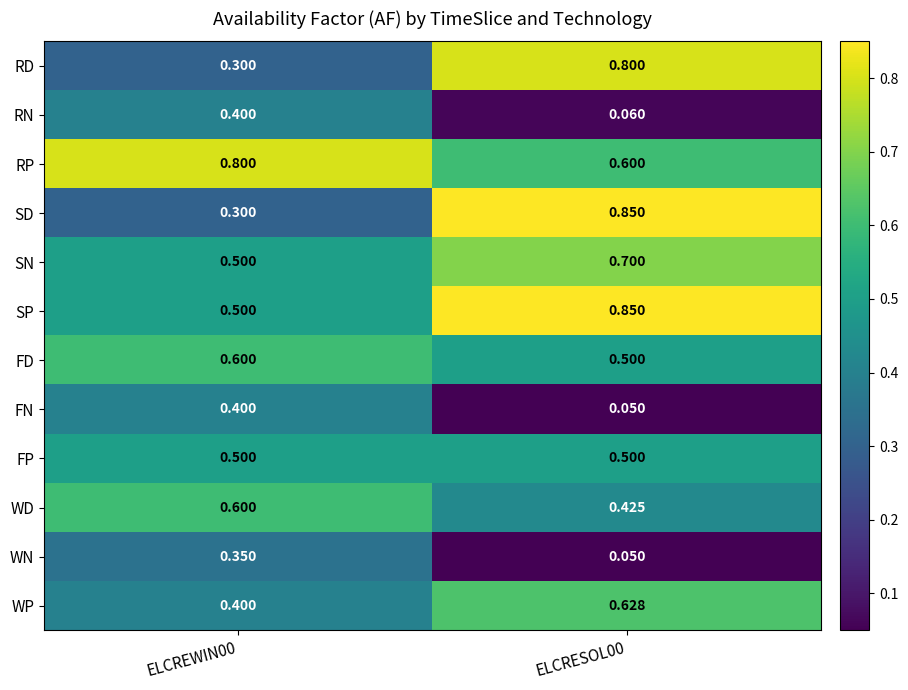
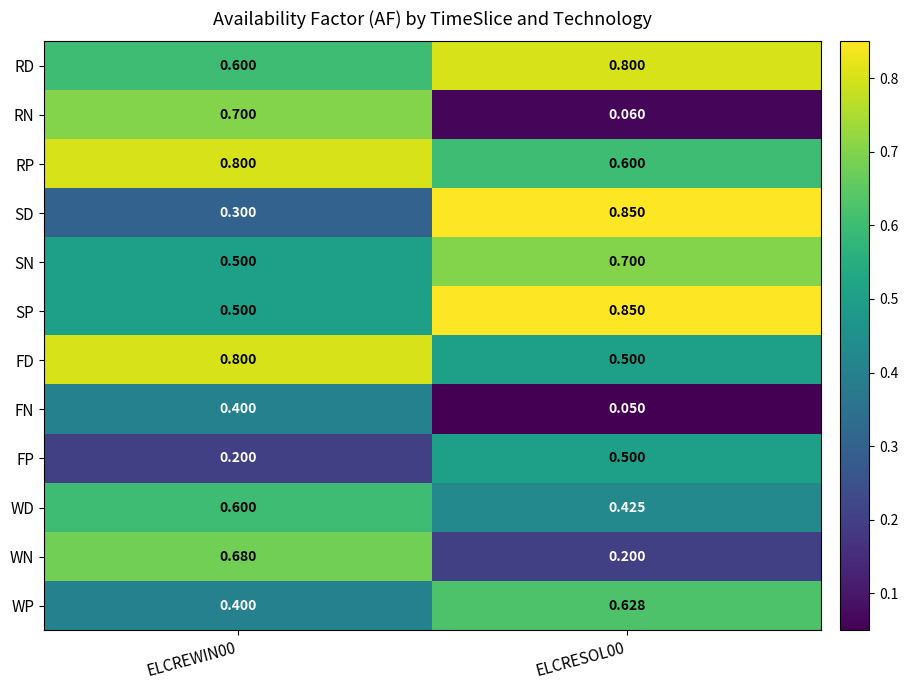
RD, ELCREWIN00: 0.300 -> 0.600
RN, ELCREWIN00: 0.400 -> 0.700
FD, ELCREWIN00: 0.600 -> 0.800
FP, ELCREWIN00: 0.500 -> 0.200
WN, ELCREWIN00: 0.350 -> 0.680
WN, ELCRESOL00: 0.050 -> 0.200
